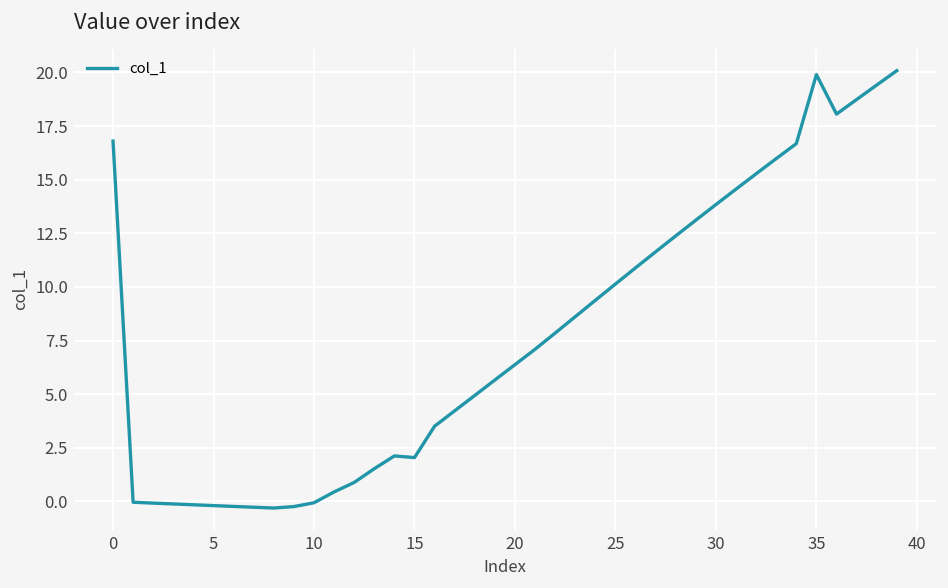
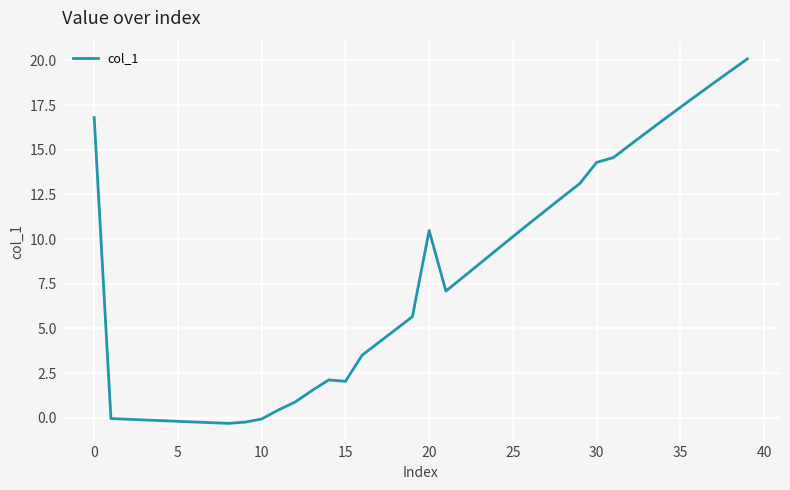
20: 6.4 -> 10.5
30: 13.8 -> 14.3
35: 19.9 -> 17.4
